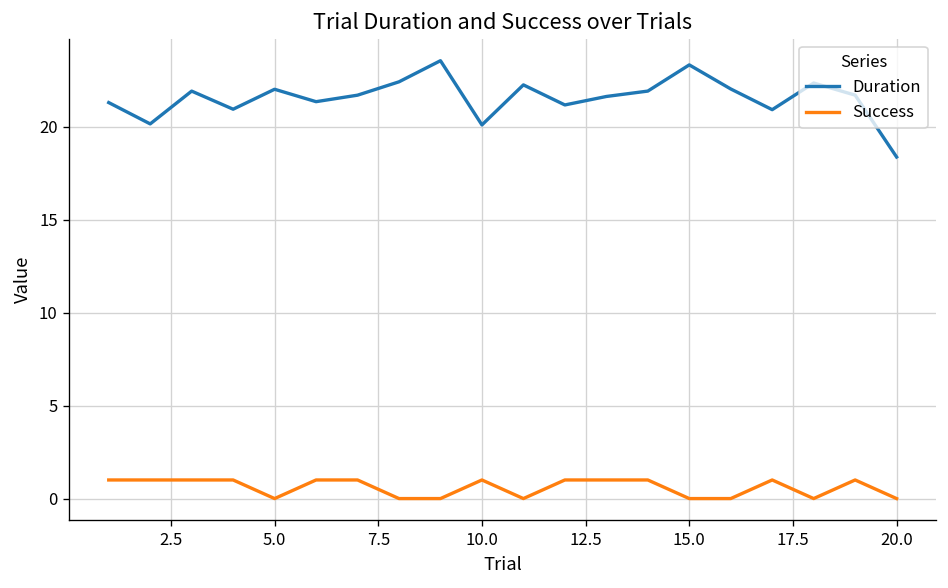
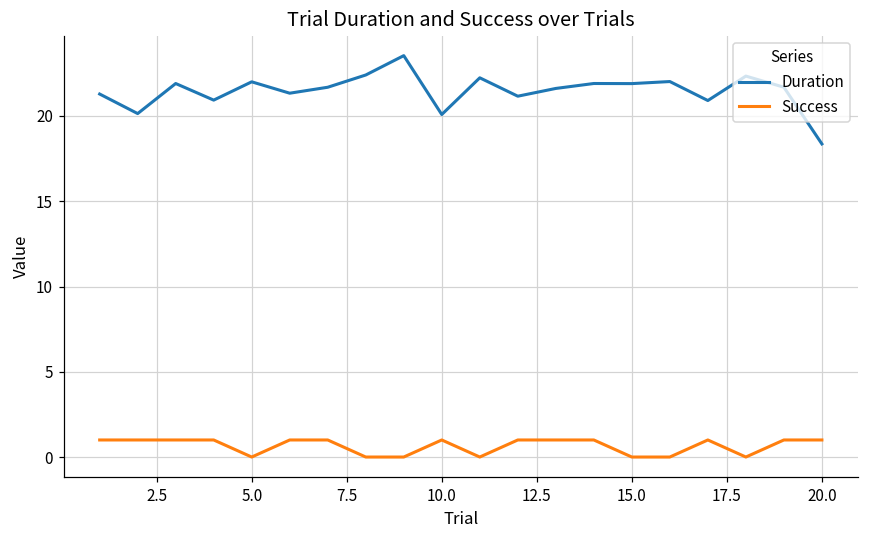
Duration, 15.0: 23.3 -> 21.9
Success, 20.0: 0 -> 1
